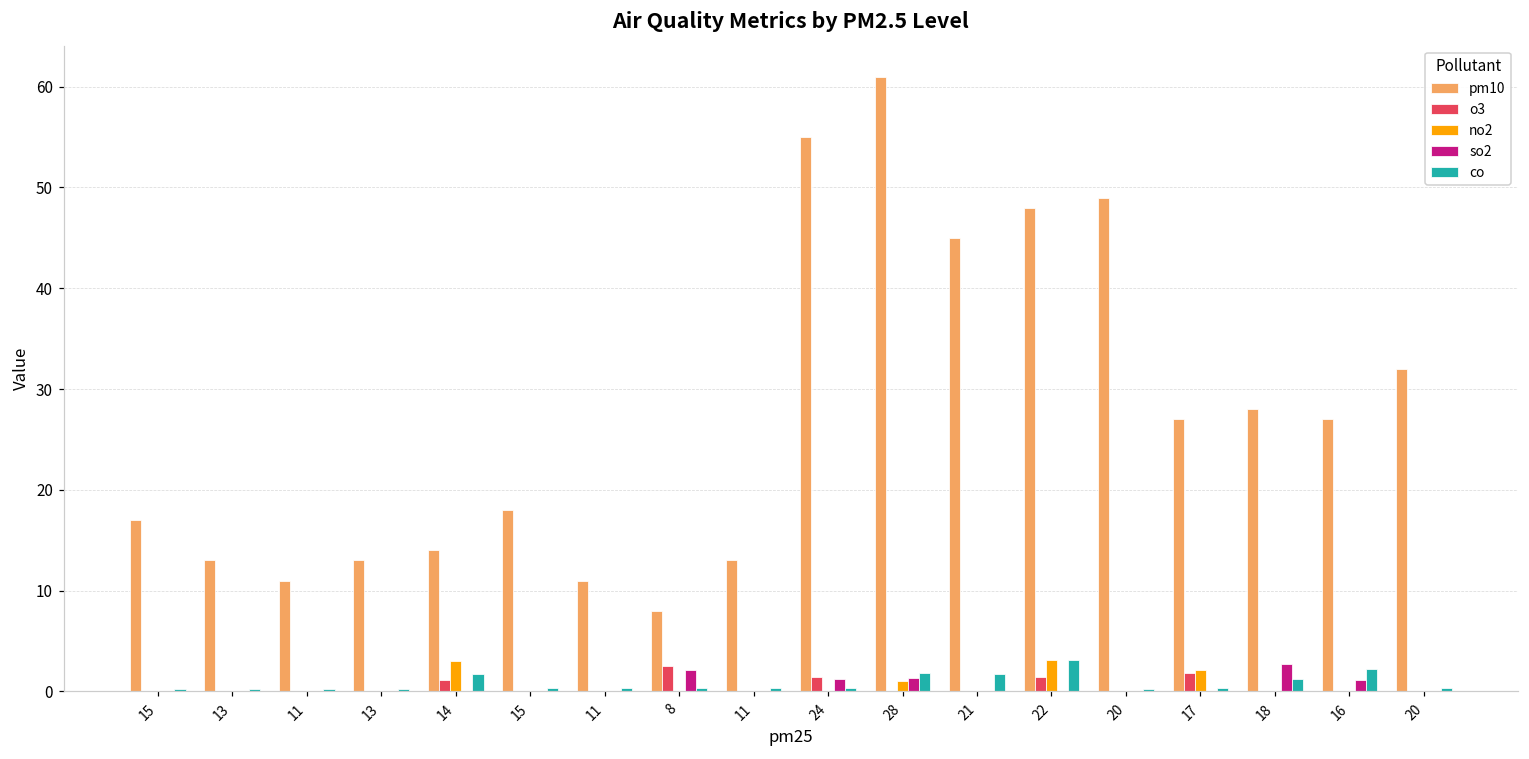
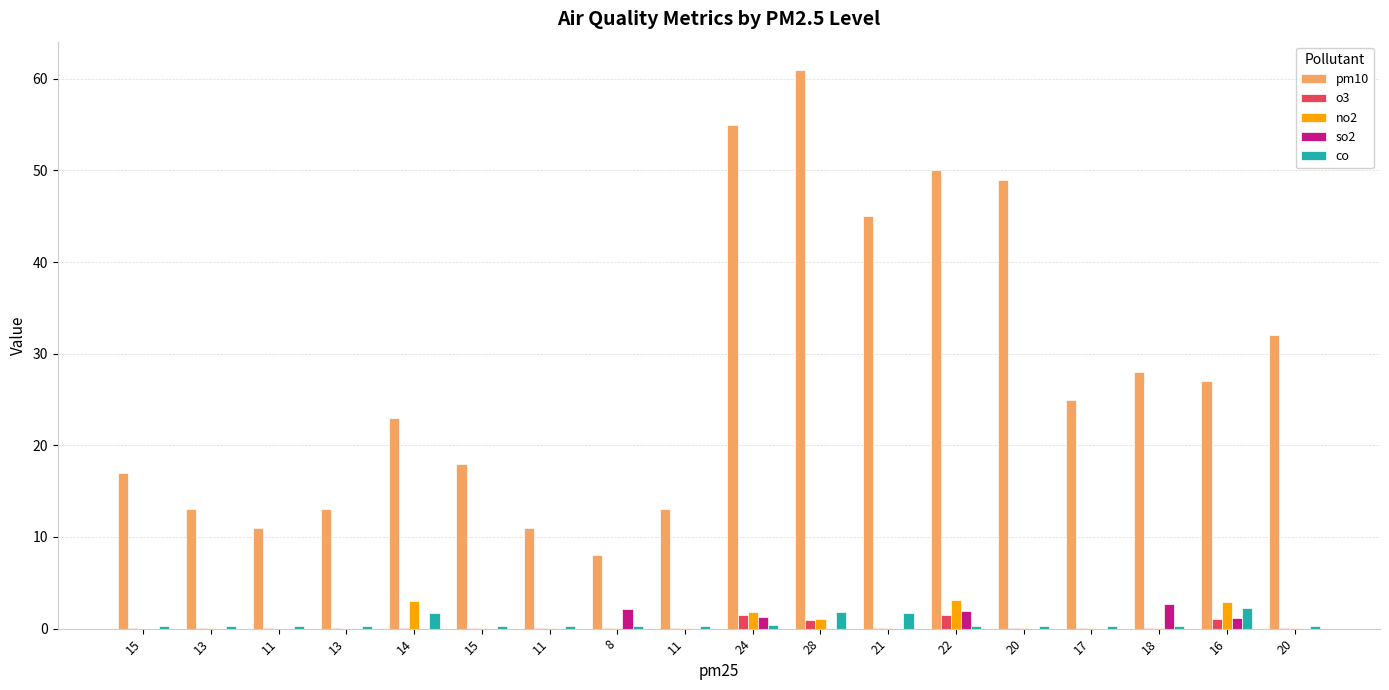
pm10, 14: 14 -> 23
o3, 14: 1 -> 0
o3, 8: 3 -> 0
no2, 24: 0 -> 2
o3, 28: 0 -> 1
so2, 28: 1 -> 0
pm10, 22: 48 -> 50
so2, 22: 0 -> 2
co, 22: 3 -> 0
pm10, 17: 27 -> 25
o3, 17: 2 -> 0
no2, 17: 2 -> 0
co, 18: 1 -> 0
o3, 16: 0 -> 1
no2, 16: 0 -> 3
